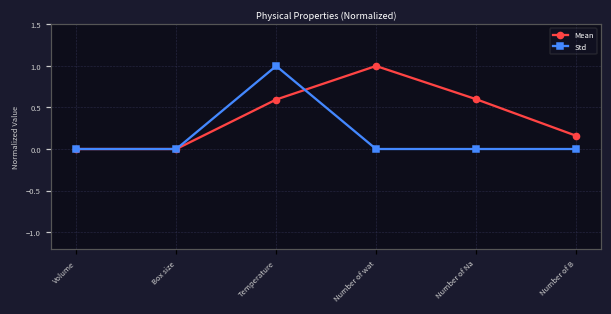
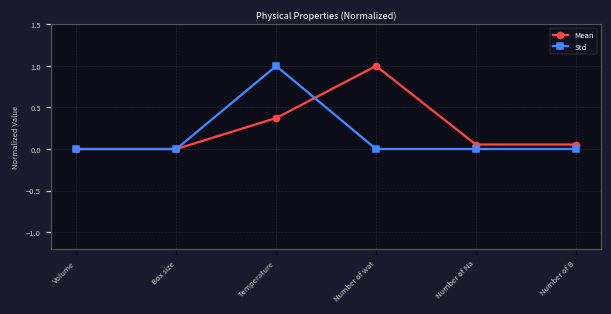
Mean, Temperature: 0.6 -> 0.4
Mean, Number of Na: 0.6 -> 0.1
Mean, Number of B: 0.2 -> 0.1
